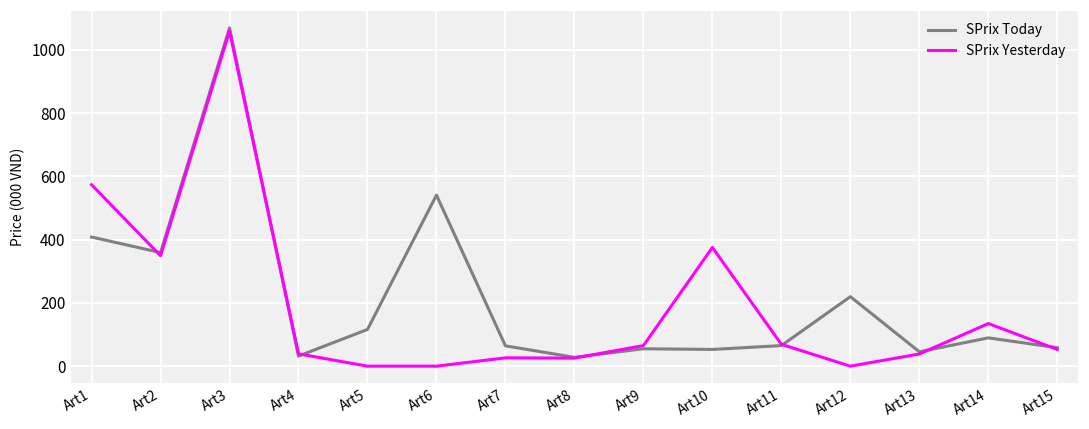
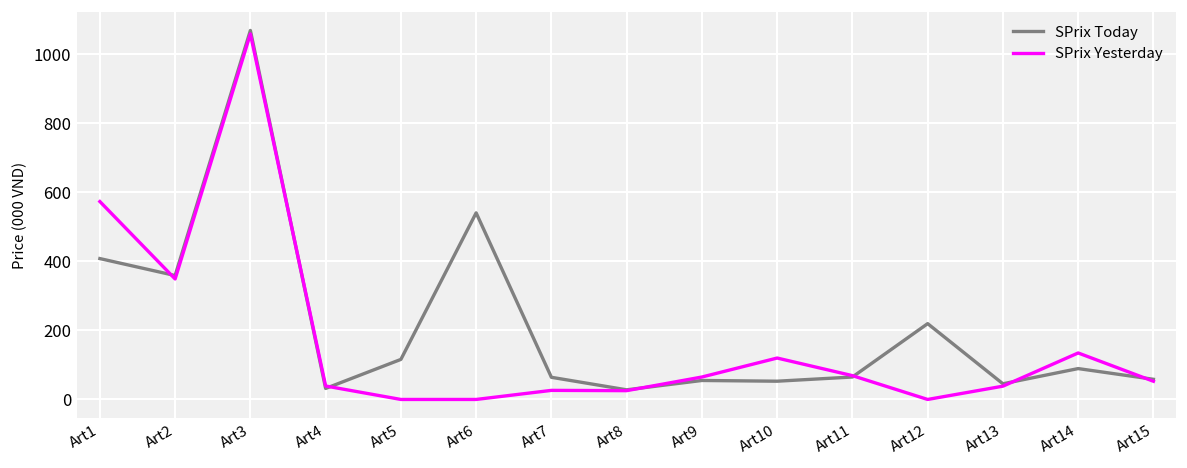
SPrix Yesterday, Art10: 380 -> 120
